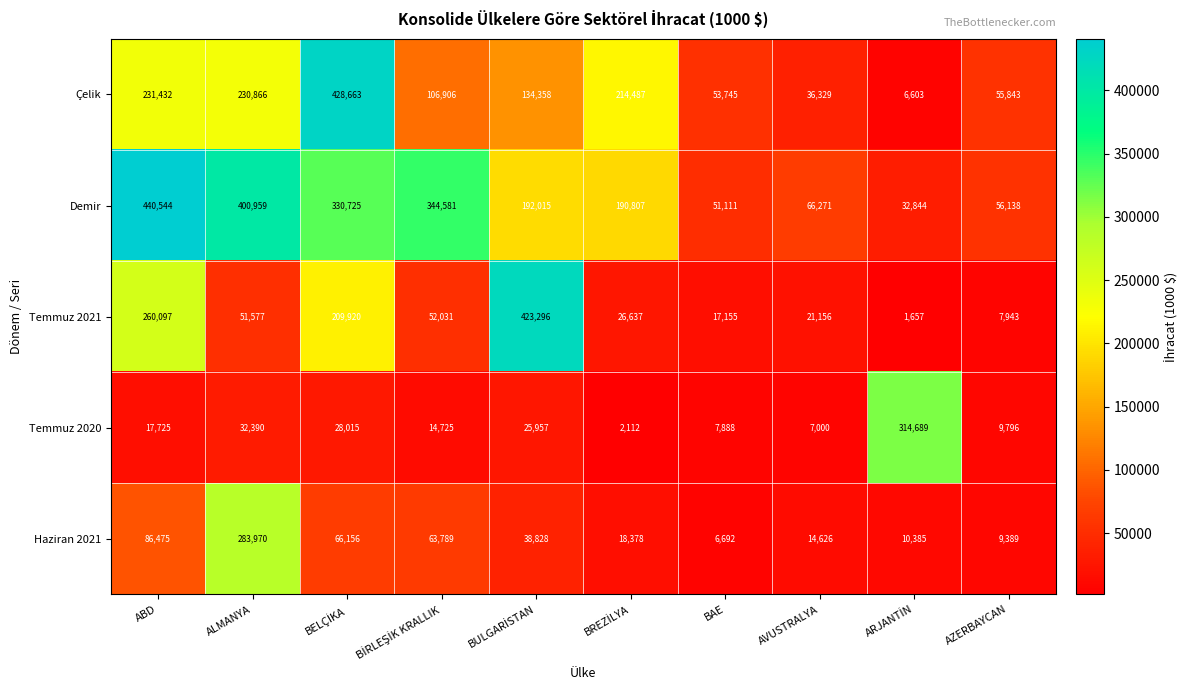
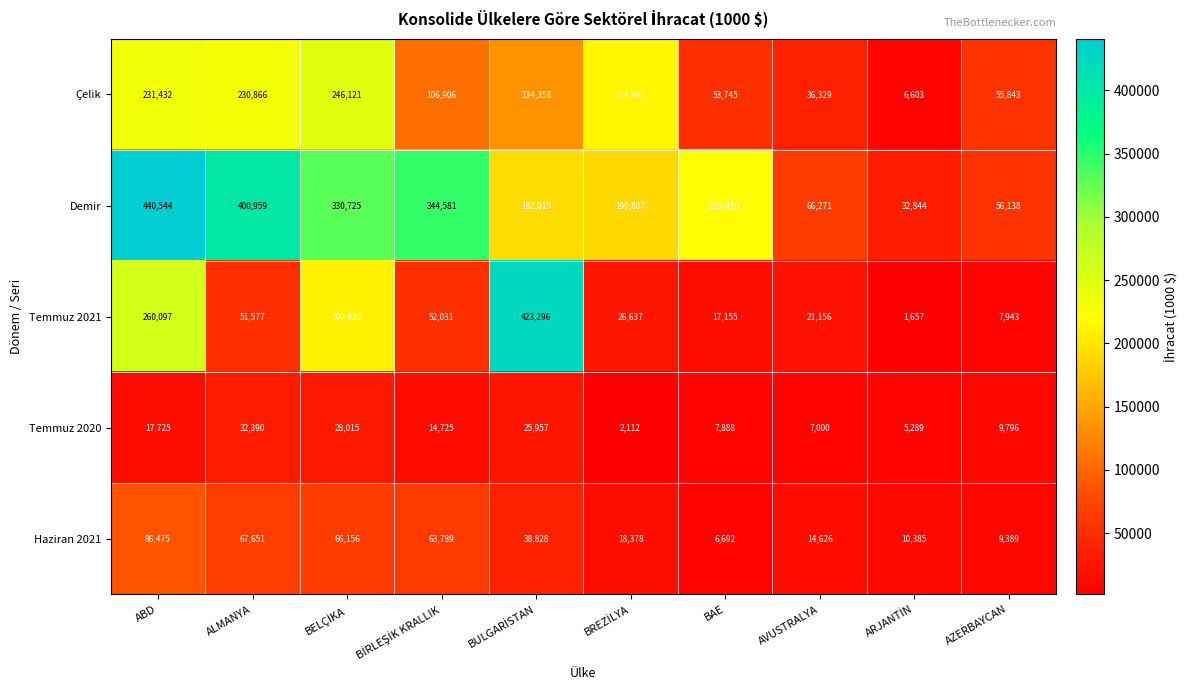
Çelik, BELÇİKA: 428,663 -> 246,121
Demir, BAE: 51,111 -> 219,450
Temmuz 2020, ARJANTİN: 314,689 -> 5,289
Haziran 2021, ALMANYA: 283,970 -> 67,651
